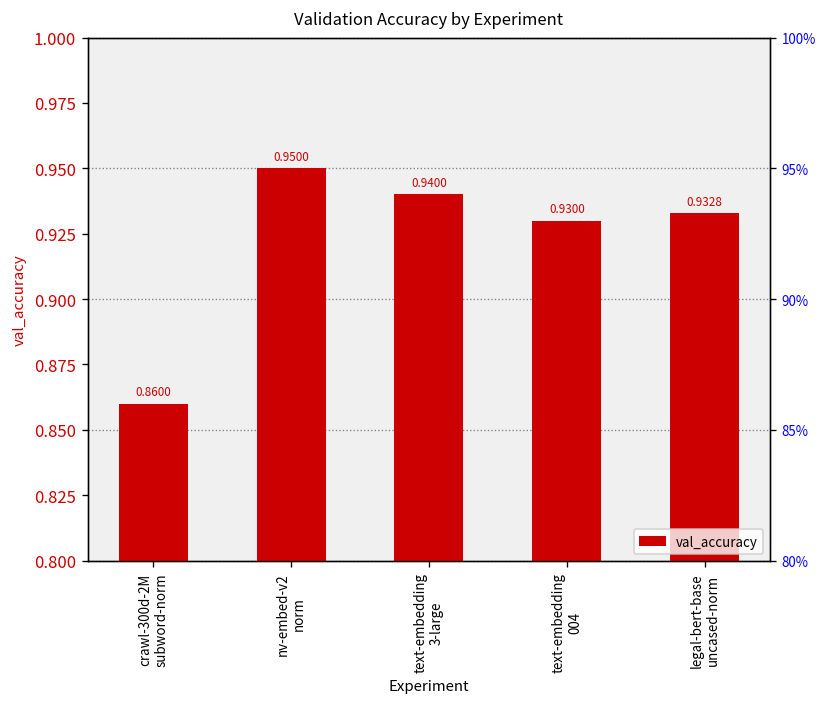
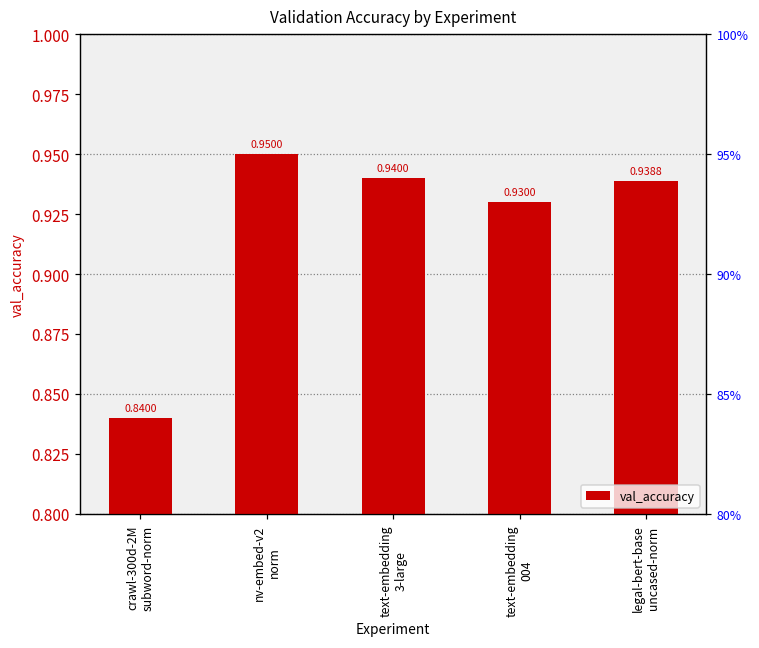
crawl-300d-2M subword-norm: 0.8600 -> 0.8400
legal-bert-base uncased-norm: 0.9328 -> 0.9388
